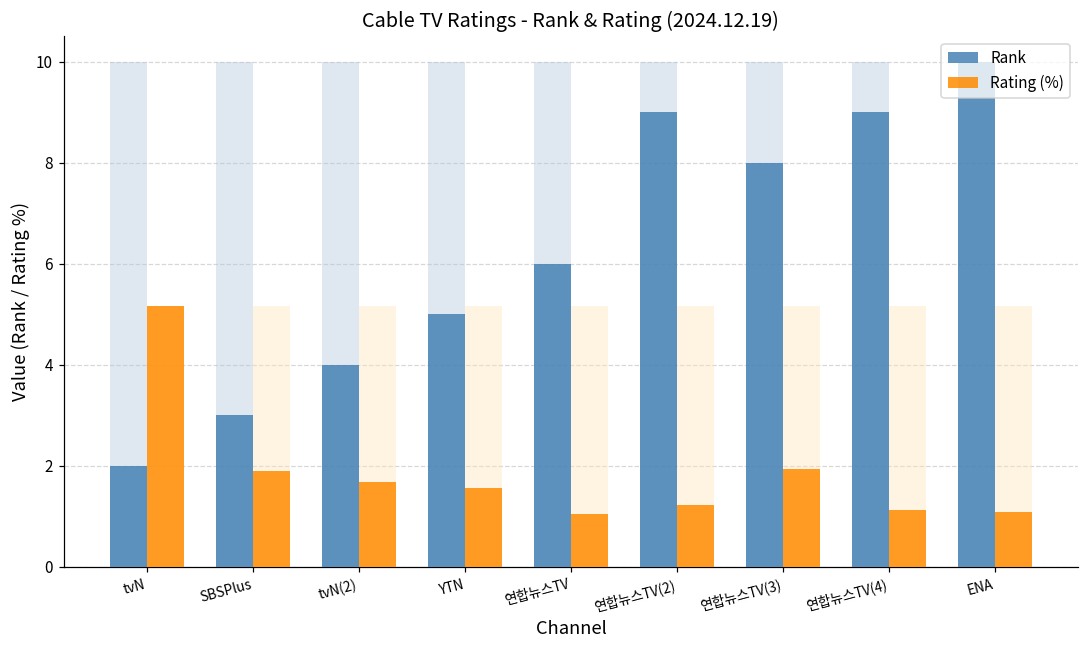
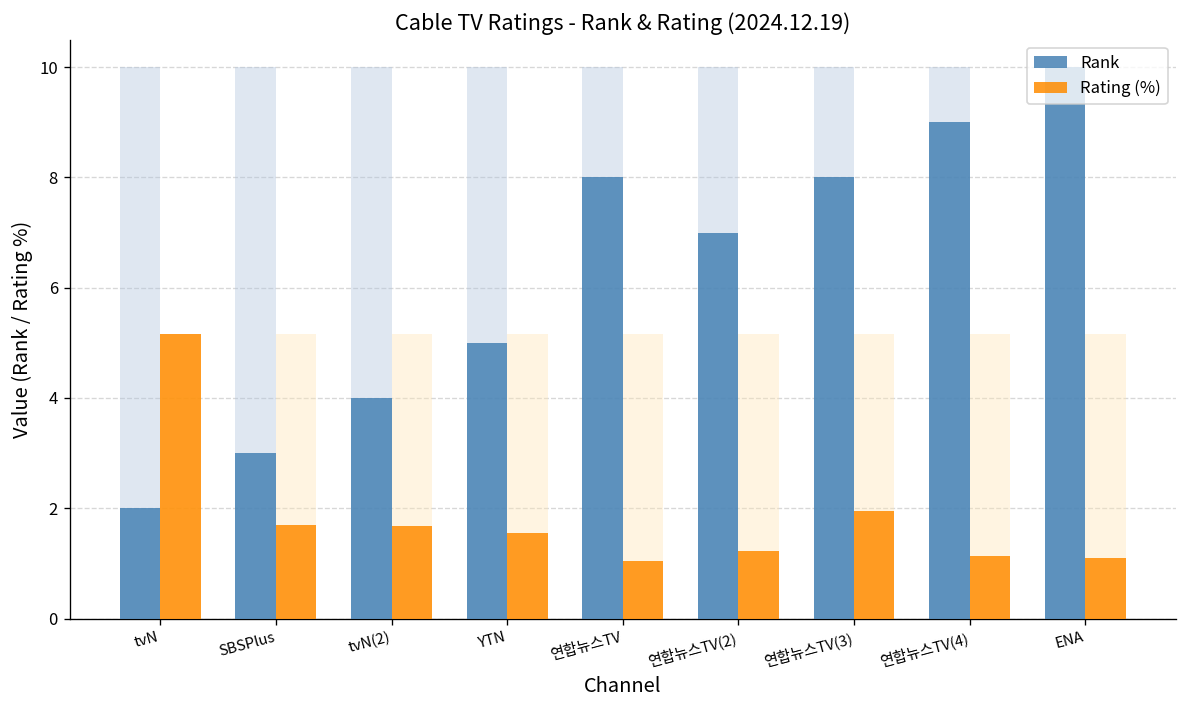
Rating (%), SBSPlus: 1.9 -> 1.7
Rank, 연합뉴스TV: 6 -> 8
Rank, 연합뉴스TV(2): 9 -> 7
